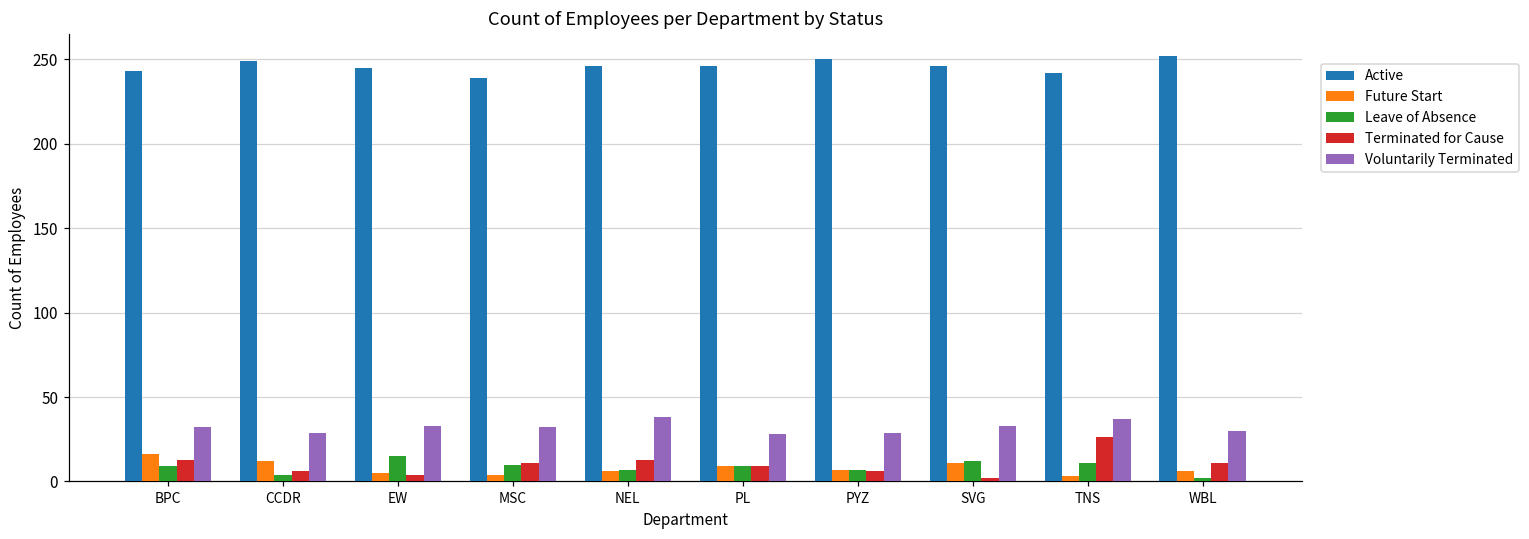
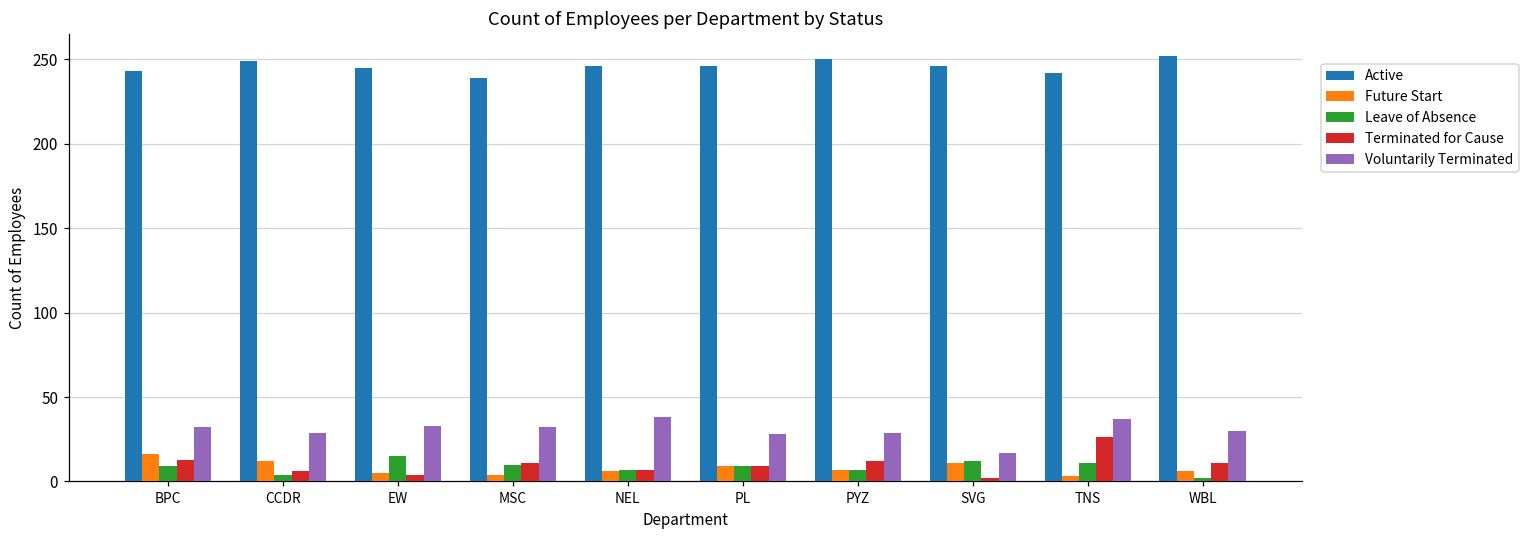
Terminated for Cause, NEL: 13 -> 7
Terminated for Cause, PYZ: 6 -> 12
Voluntarily Terminated, SVG: 33 -> 17
